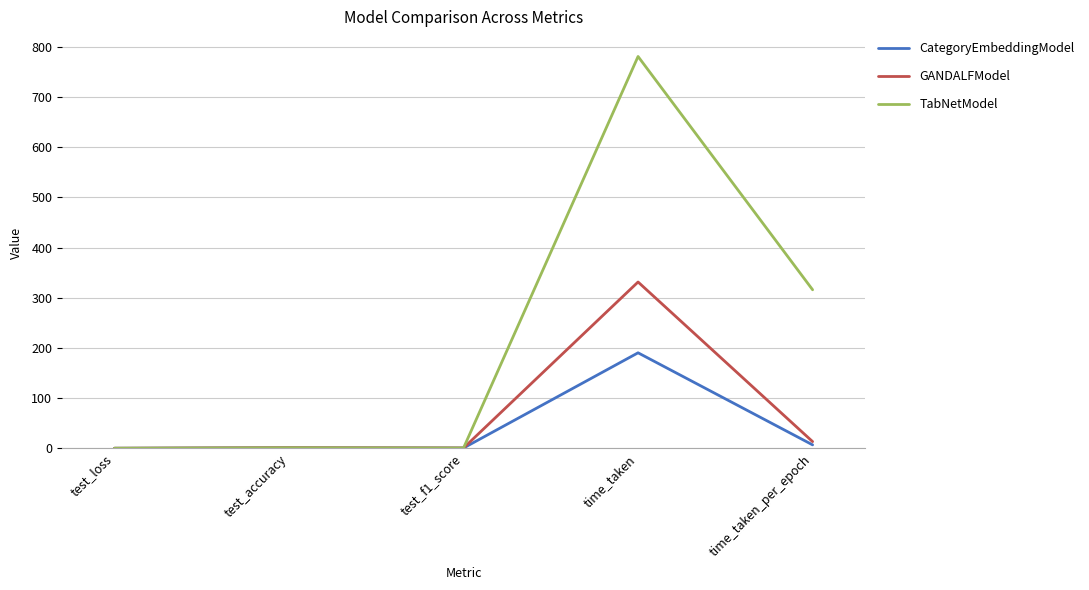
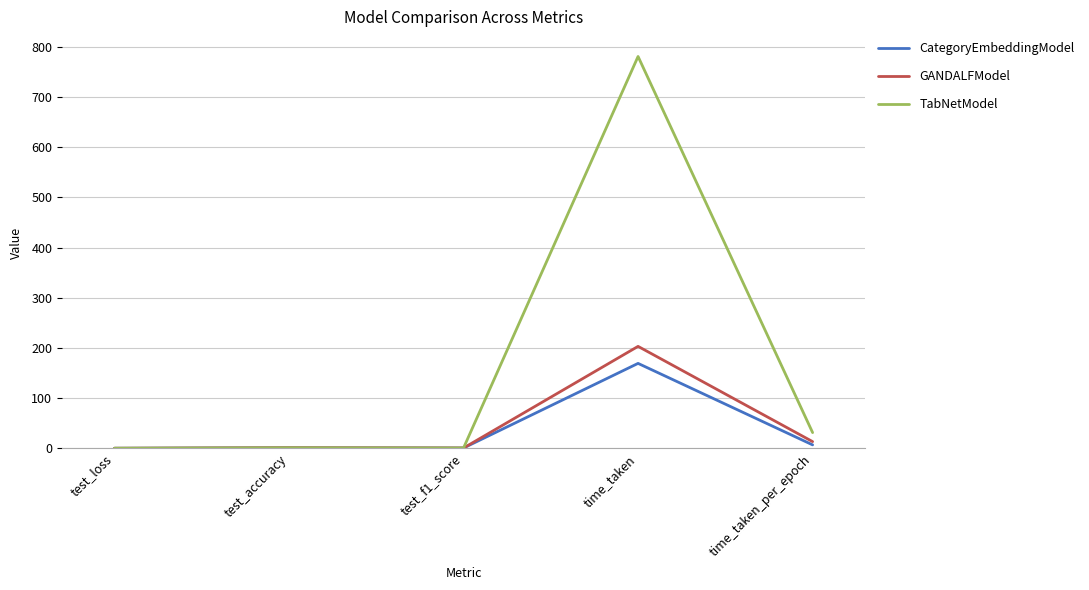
CategoryEmbeddingModel, time_taken: 190 -> 170
GANDALFModel, time_taken: 330 -> 200
TabNetModel, time_taken_per_epoch: 320 -> 30
